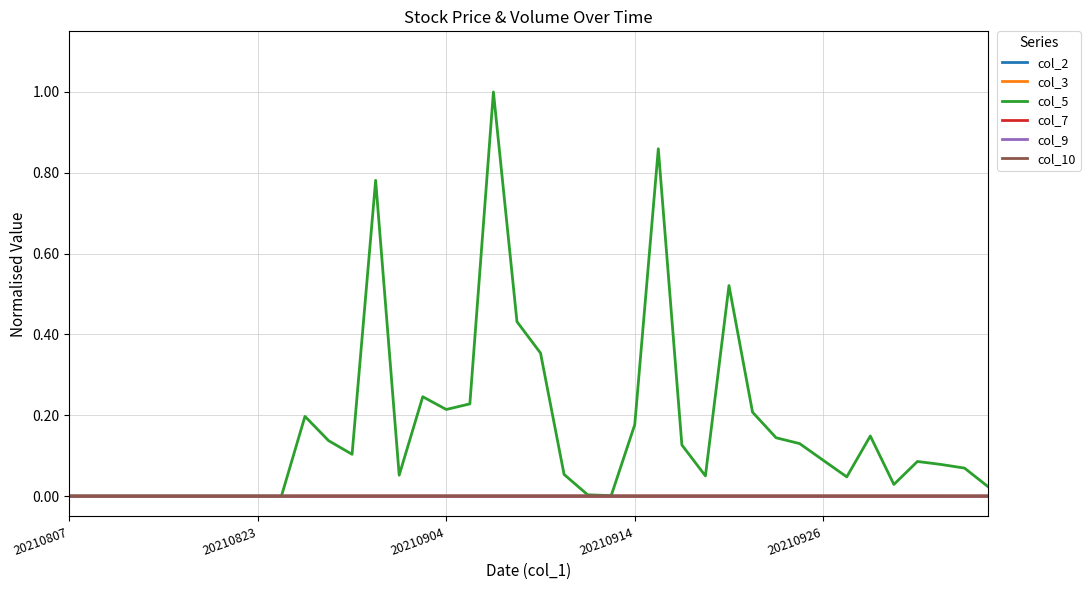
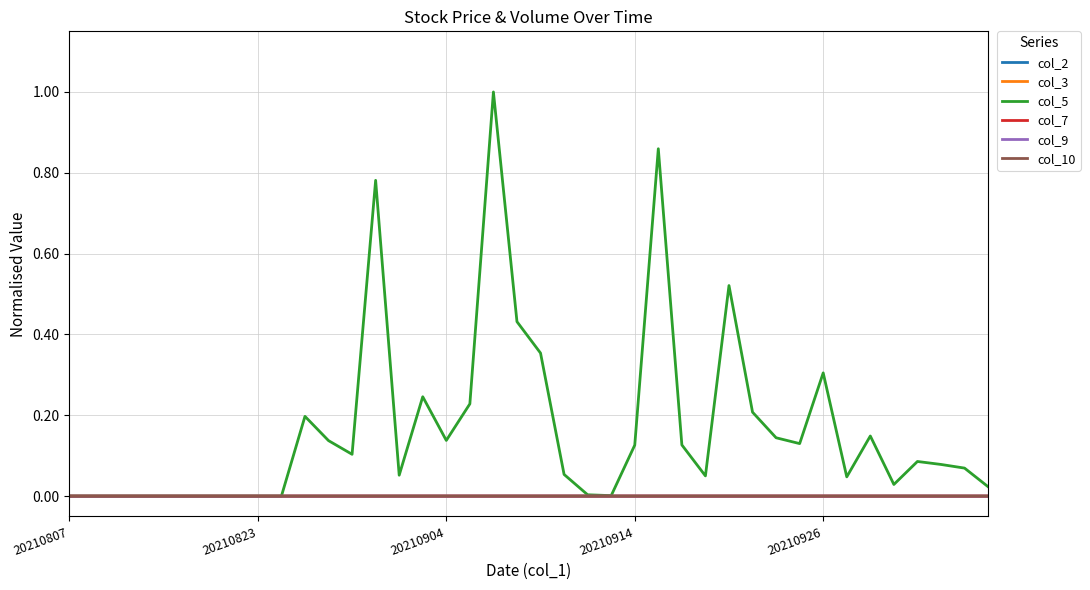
col_5, 20210904: 0.21 -> 0.14
col_5, 20210914: 0.18 -> 0.13
col_5, 20210926: 0.09 -> 0.30
